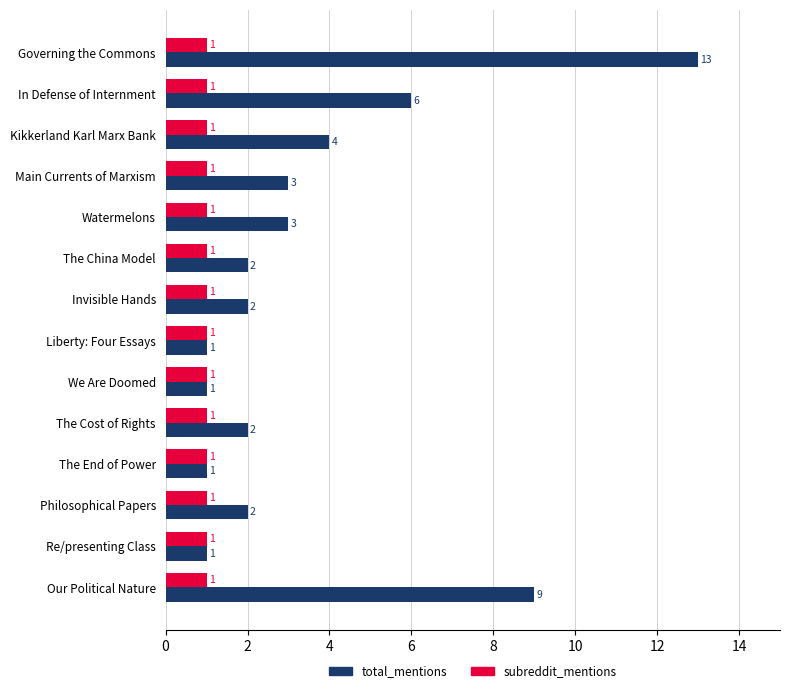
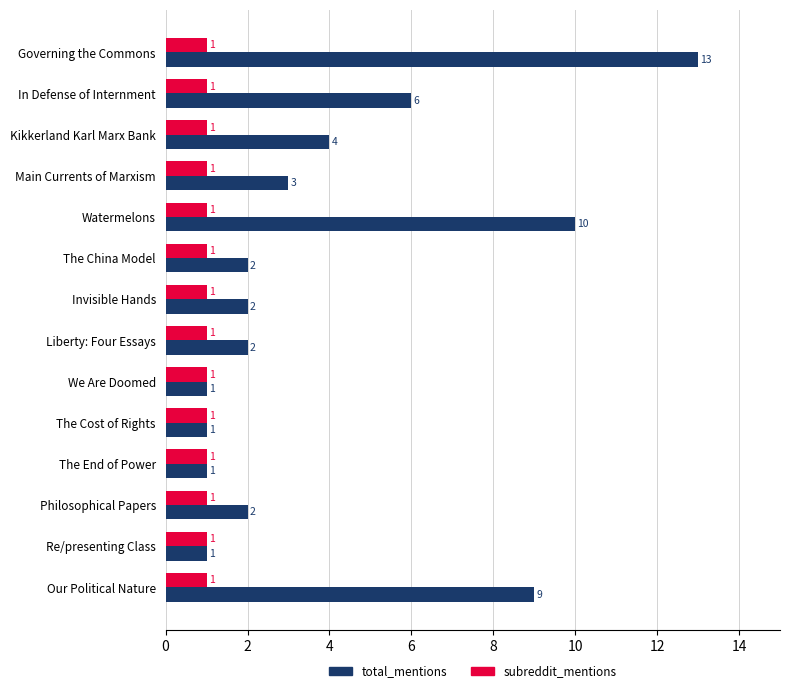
total_mentions, Watermelons: 3 -> 10
total_mentions, Liberty: Four Essays: 1 -> 2
total_mentions, The Cost of Rights: 2 -> 1
